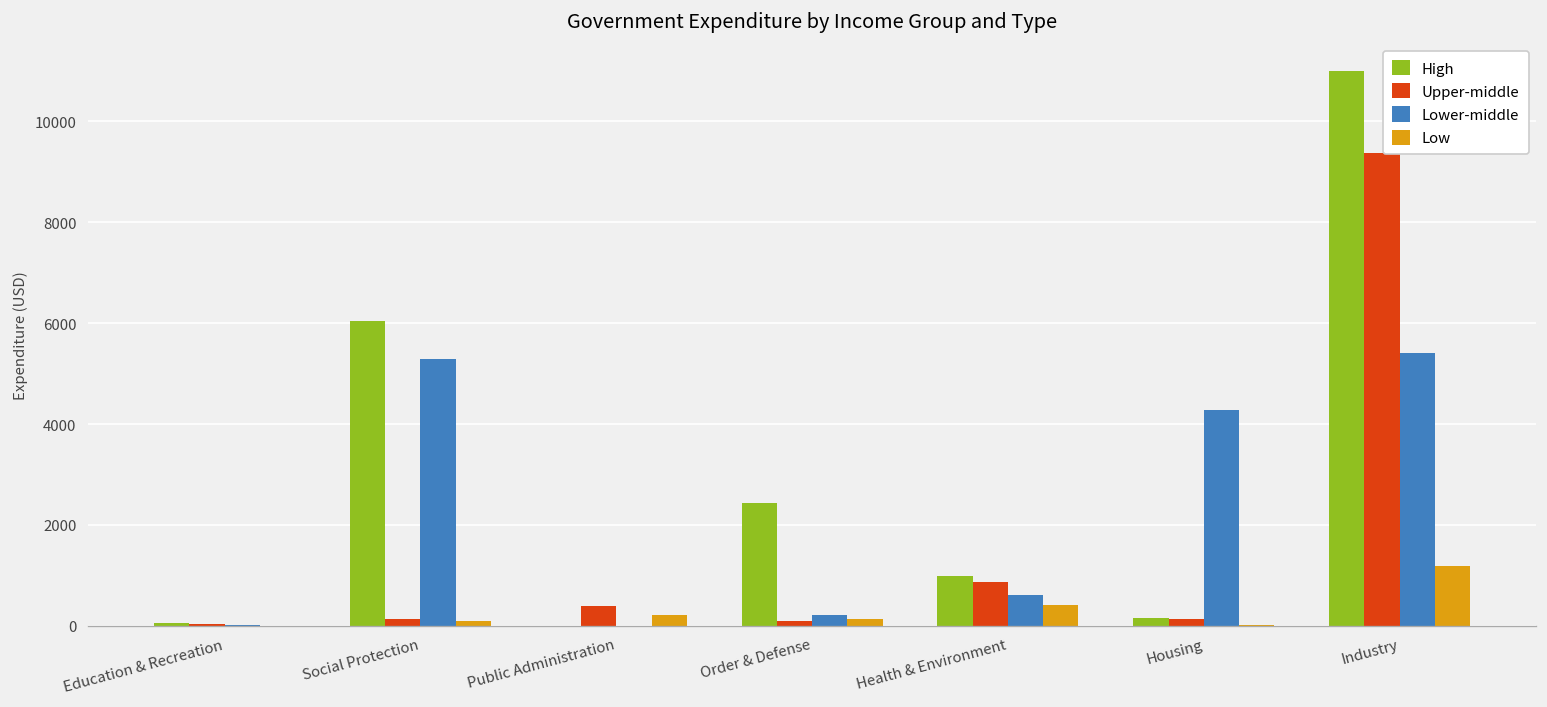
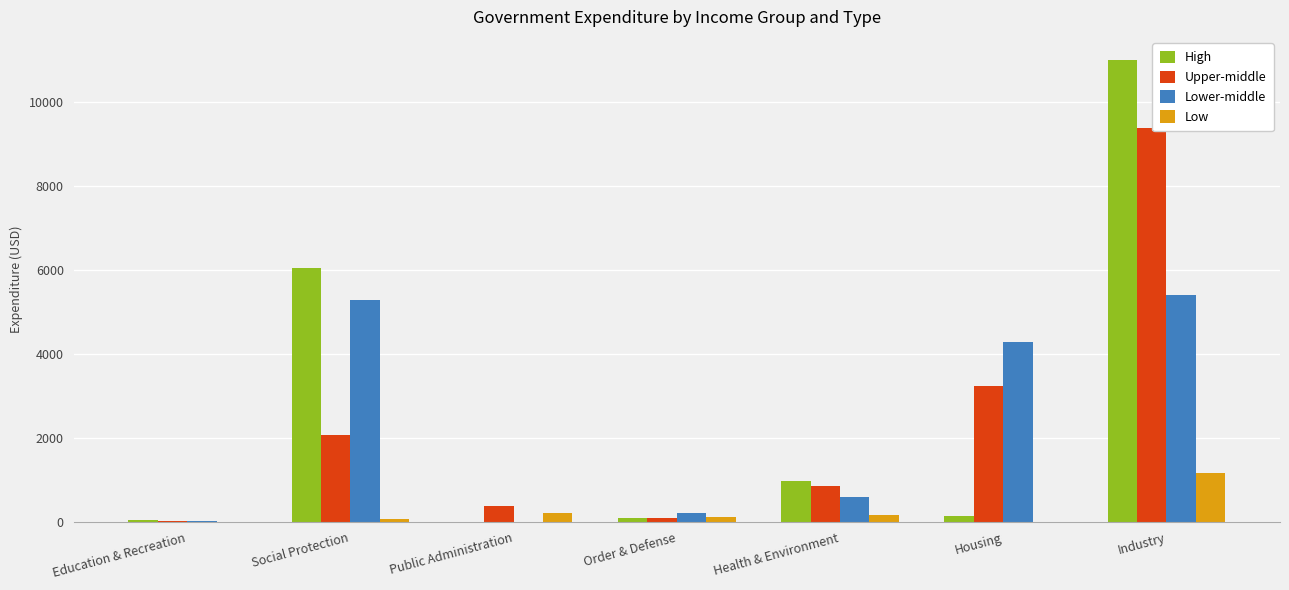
Upper-middle, Social Protection: 100 -> 2100
High, Order & Defense: 2400 -> 100
Low, Health & Environment: 400 -> 200
Upper-middle, Housing: 100 -> 3300
